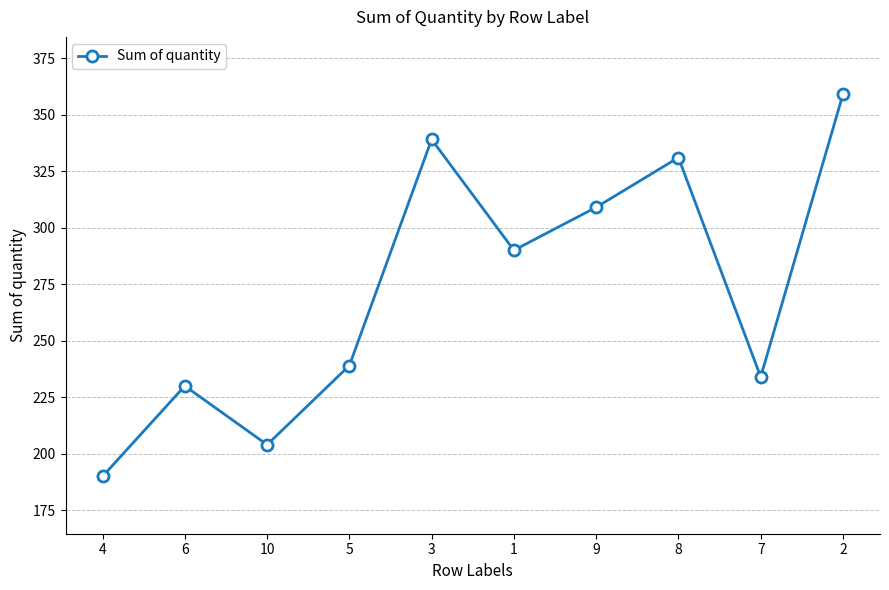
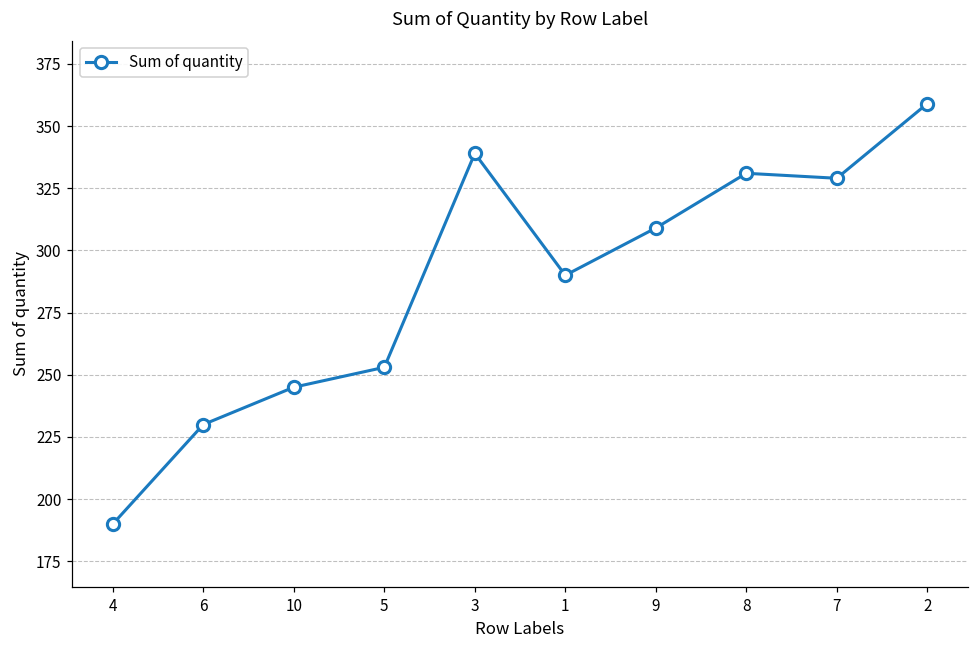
10: 204 -> 245
5: 239 -> 253
7: 234 -> 329
